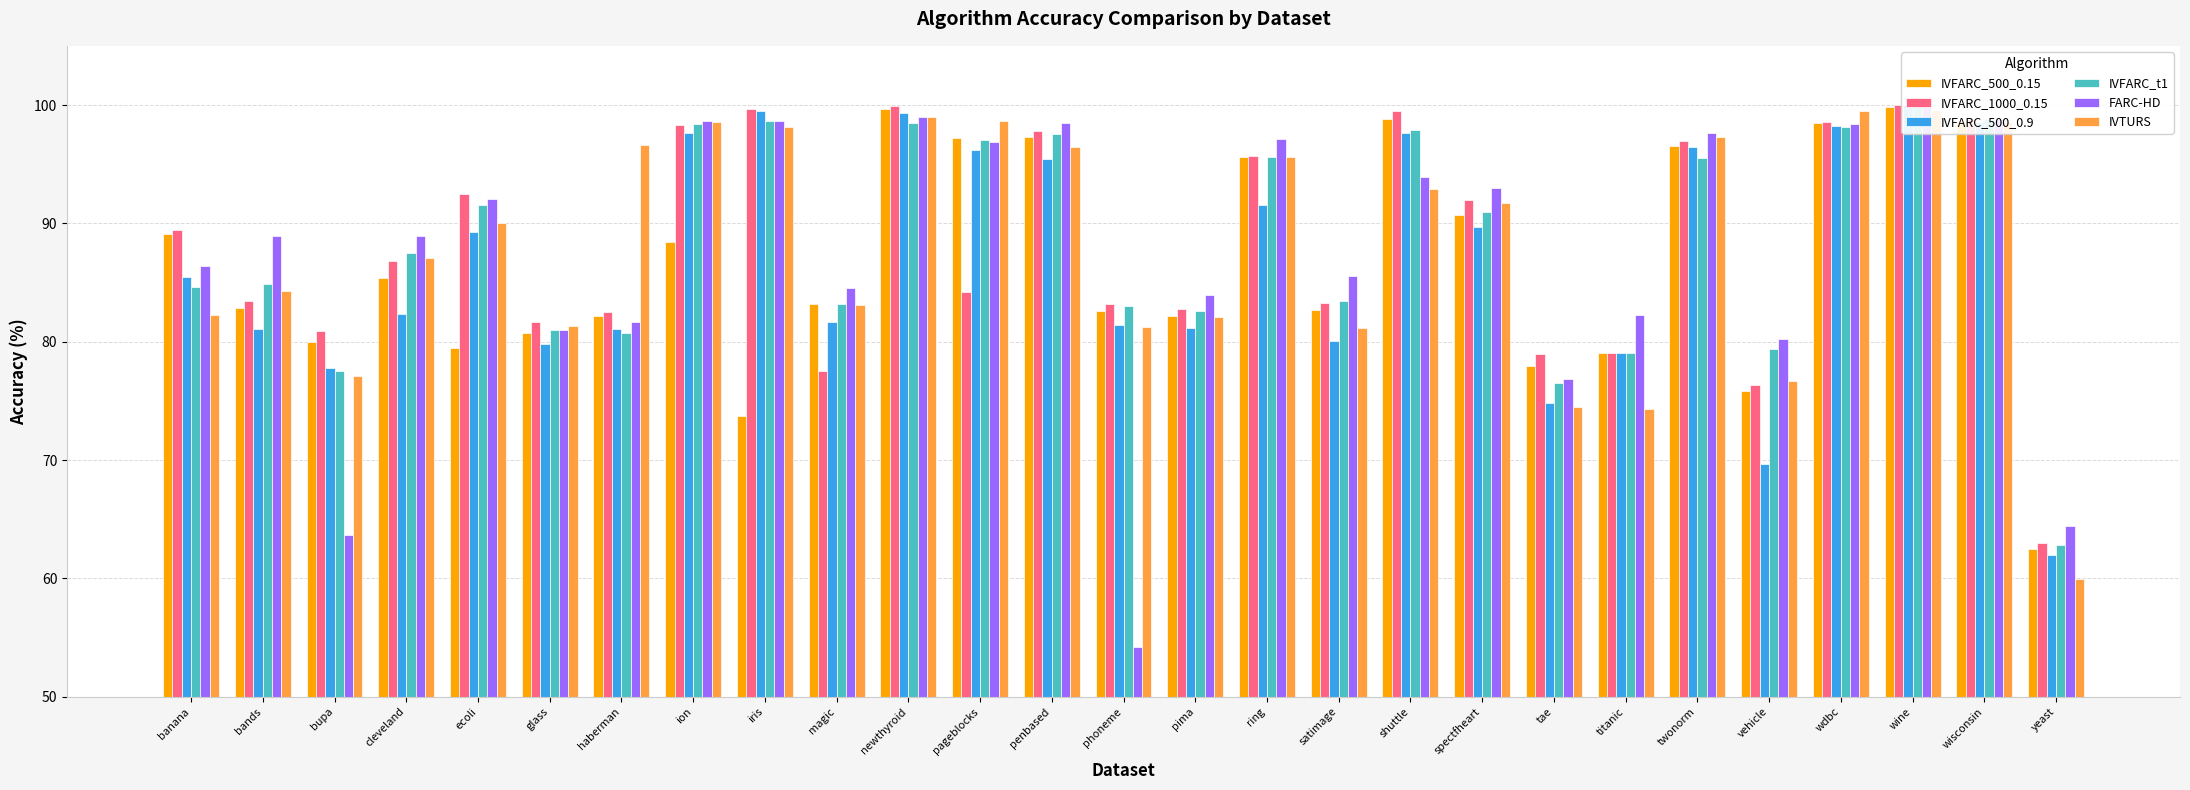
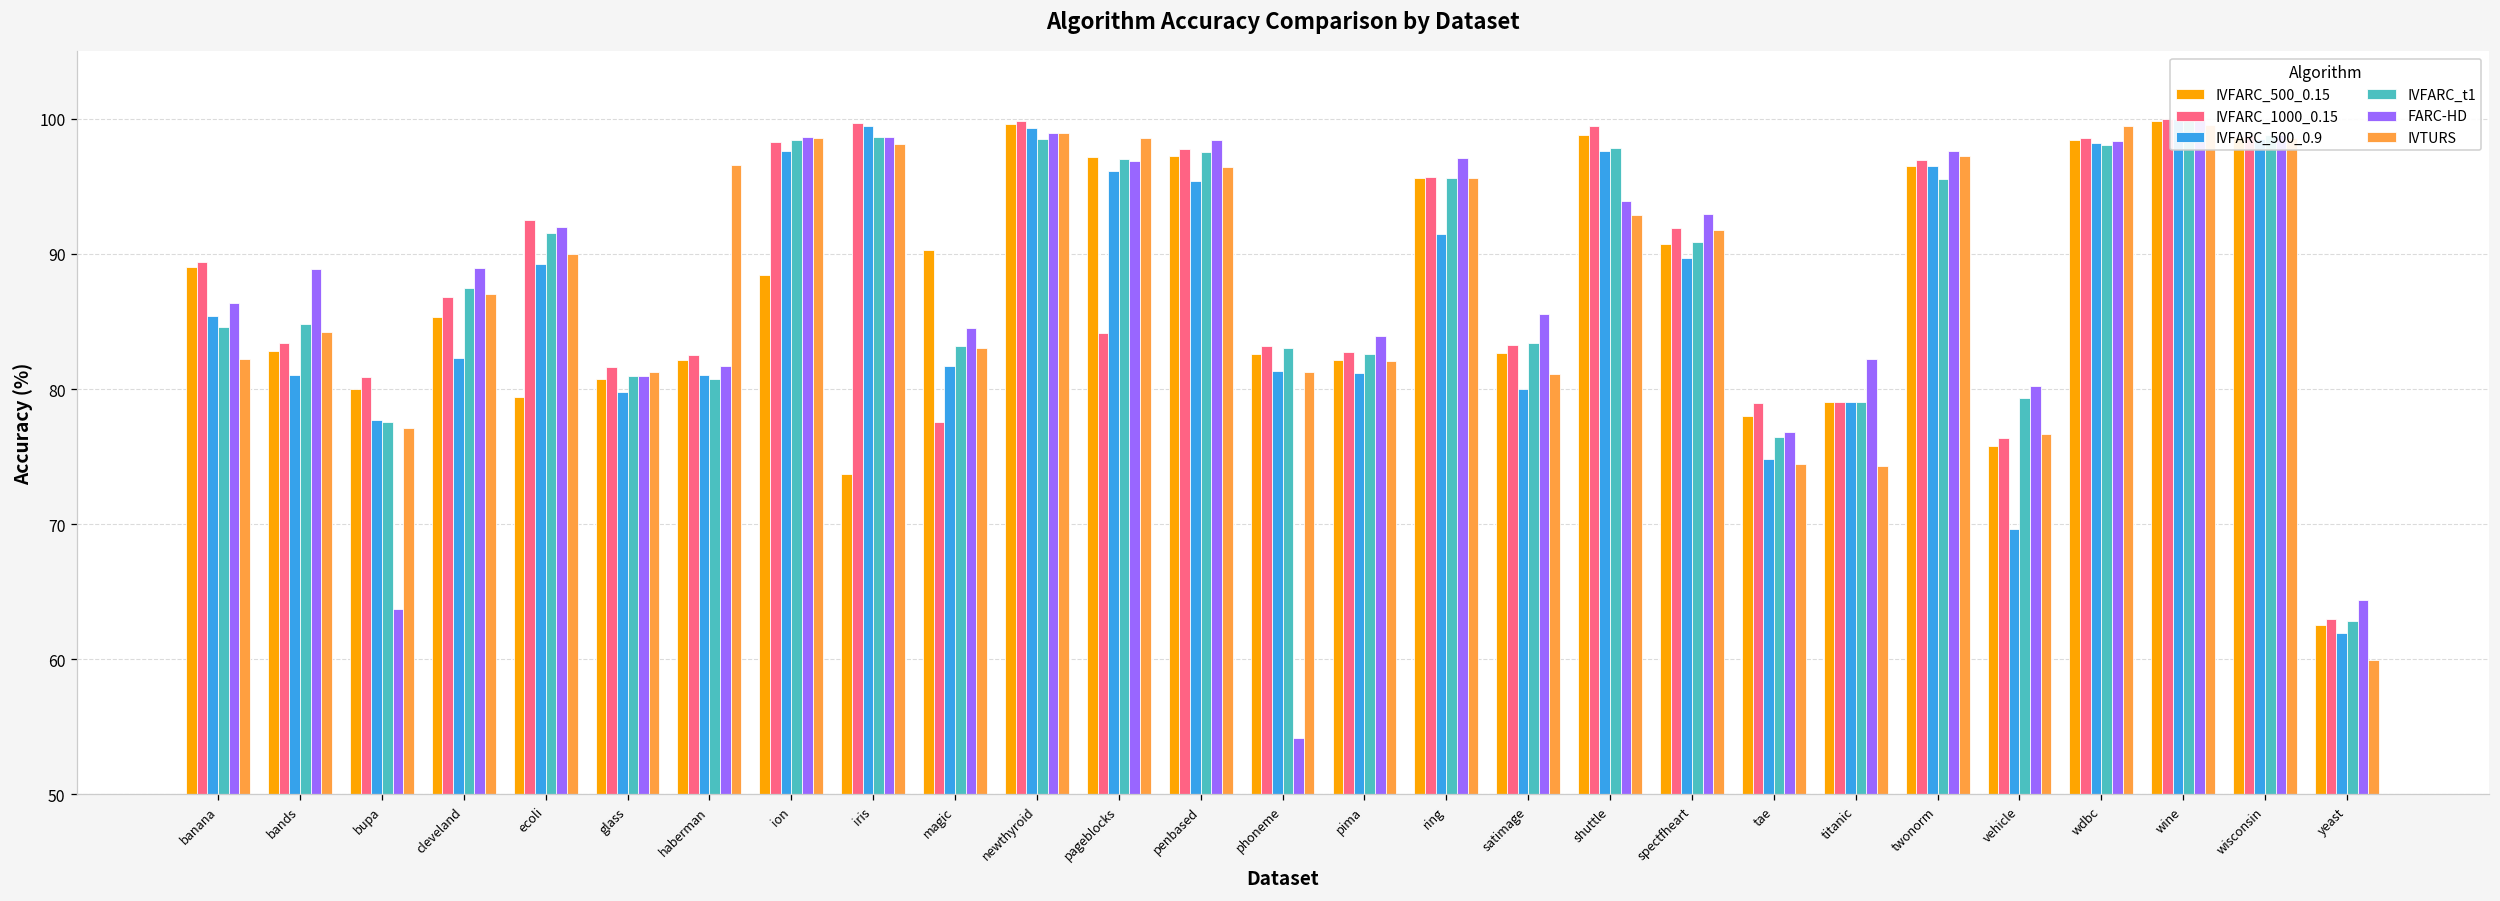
IVFARC_500_0.15, magic: 83.2 -> 90.3
